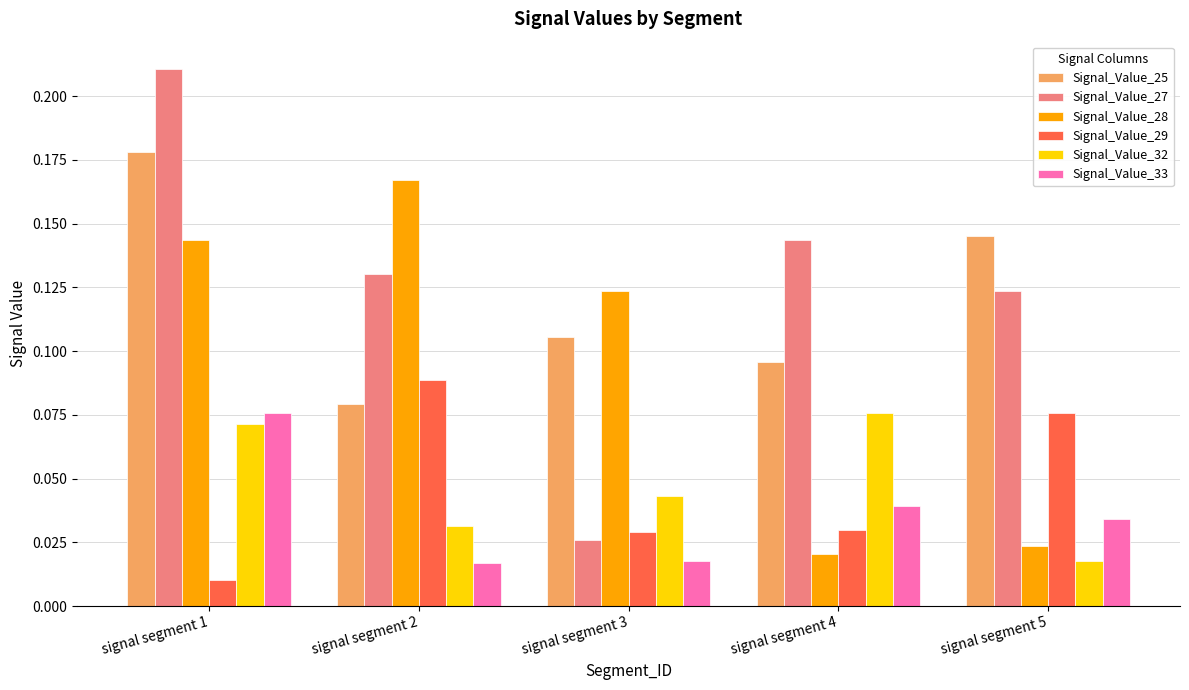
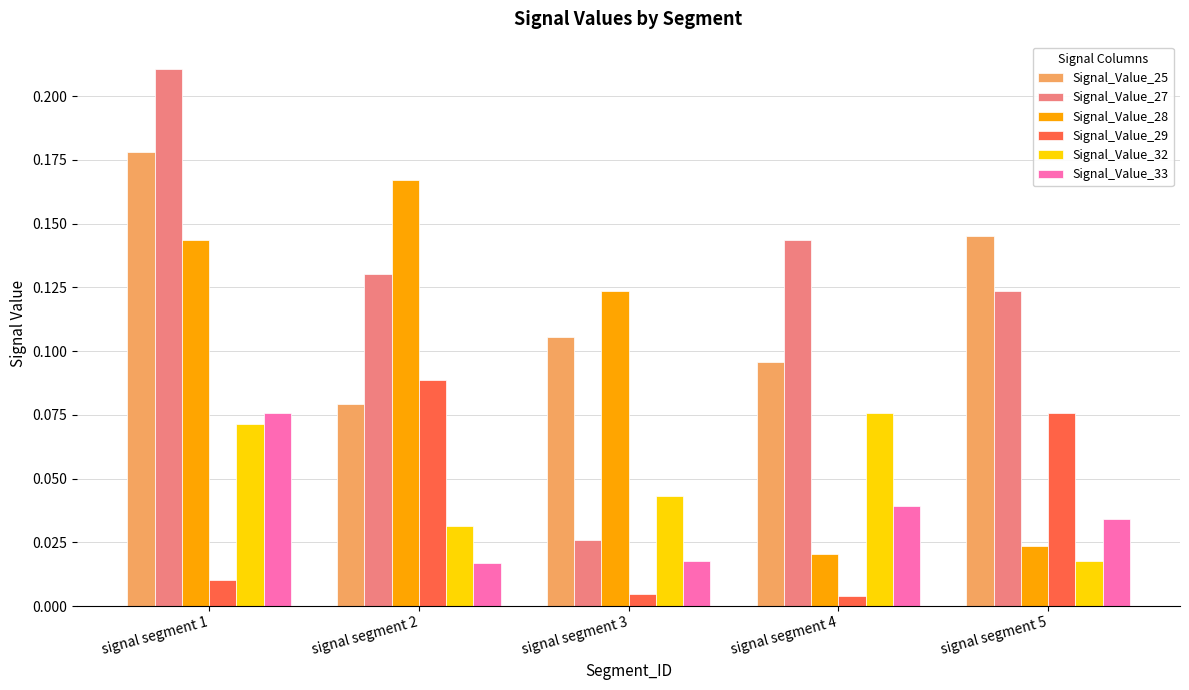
Signal_Value_29, signal segment 3: 0.029 -> 0.005
Signal_Value_29, signal segment 4: 0.030 -> 0.004
